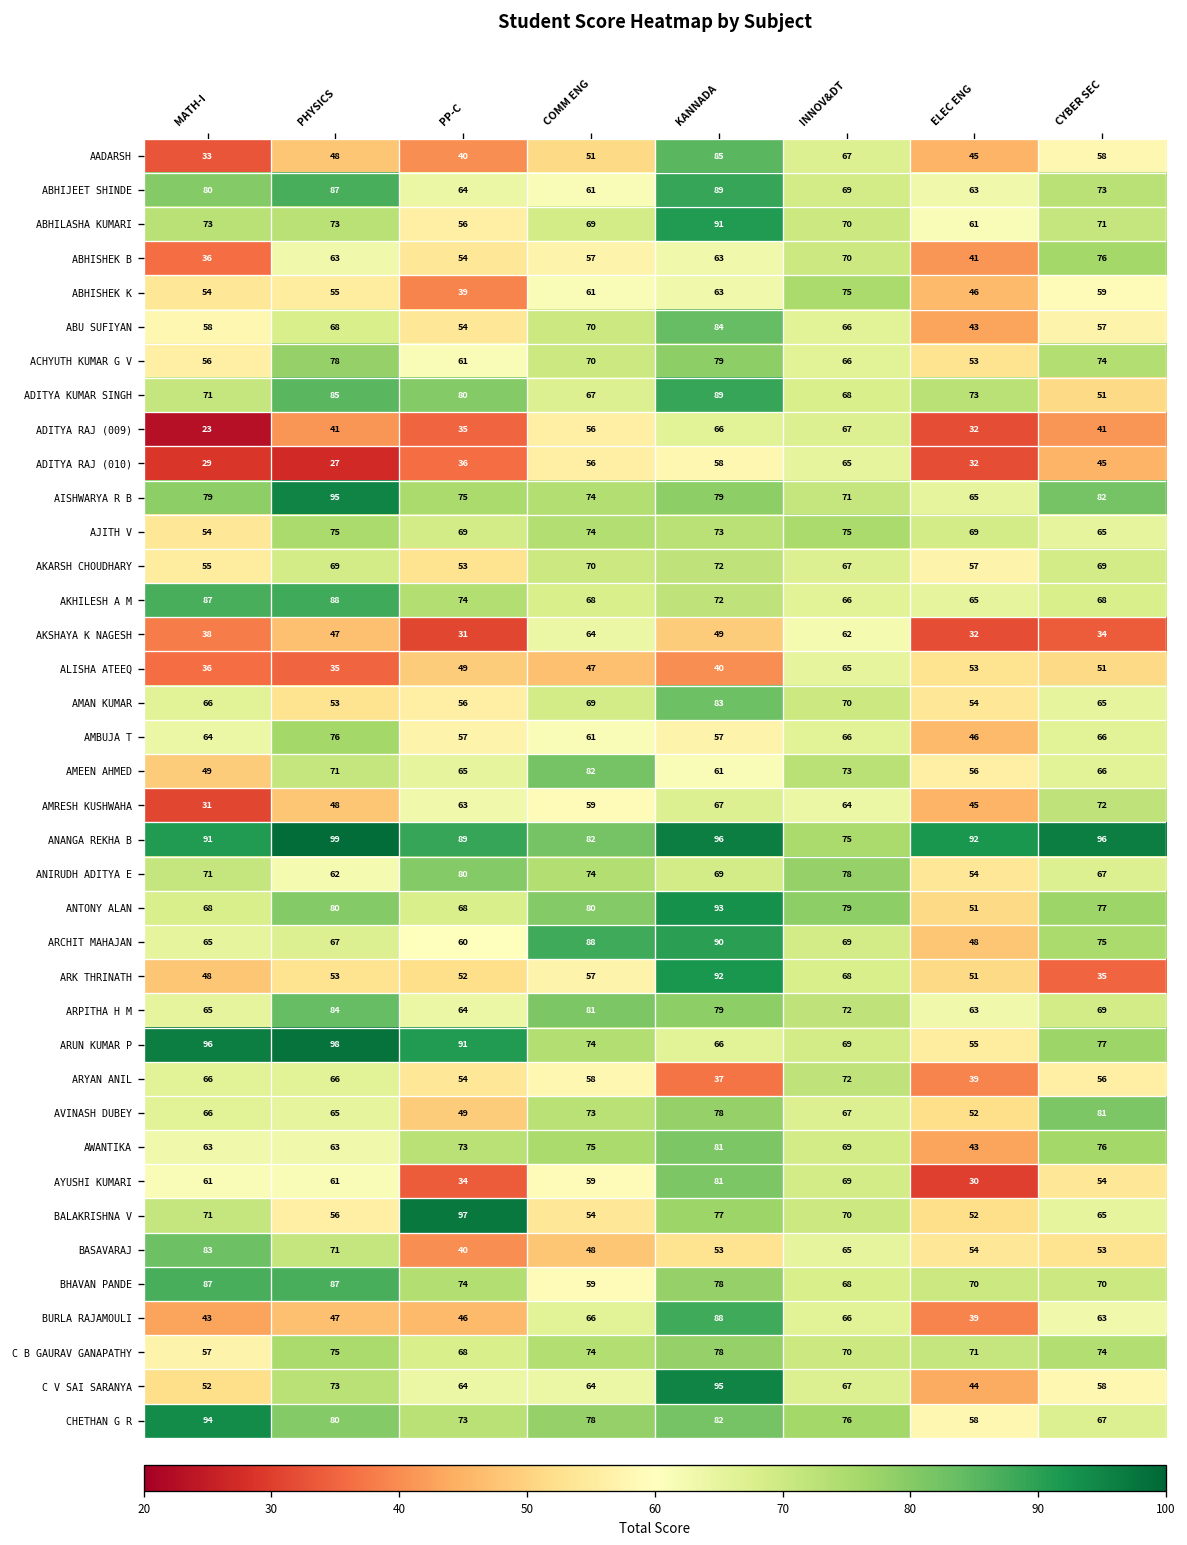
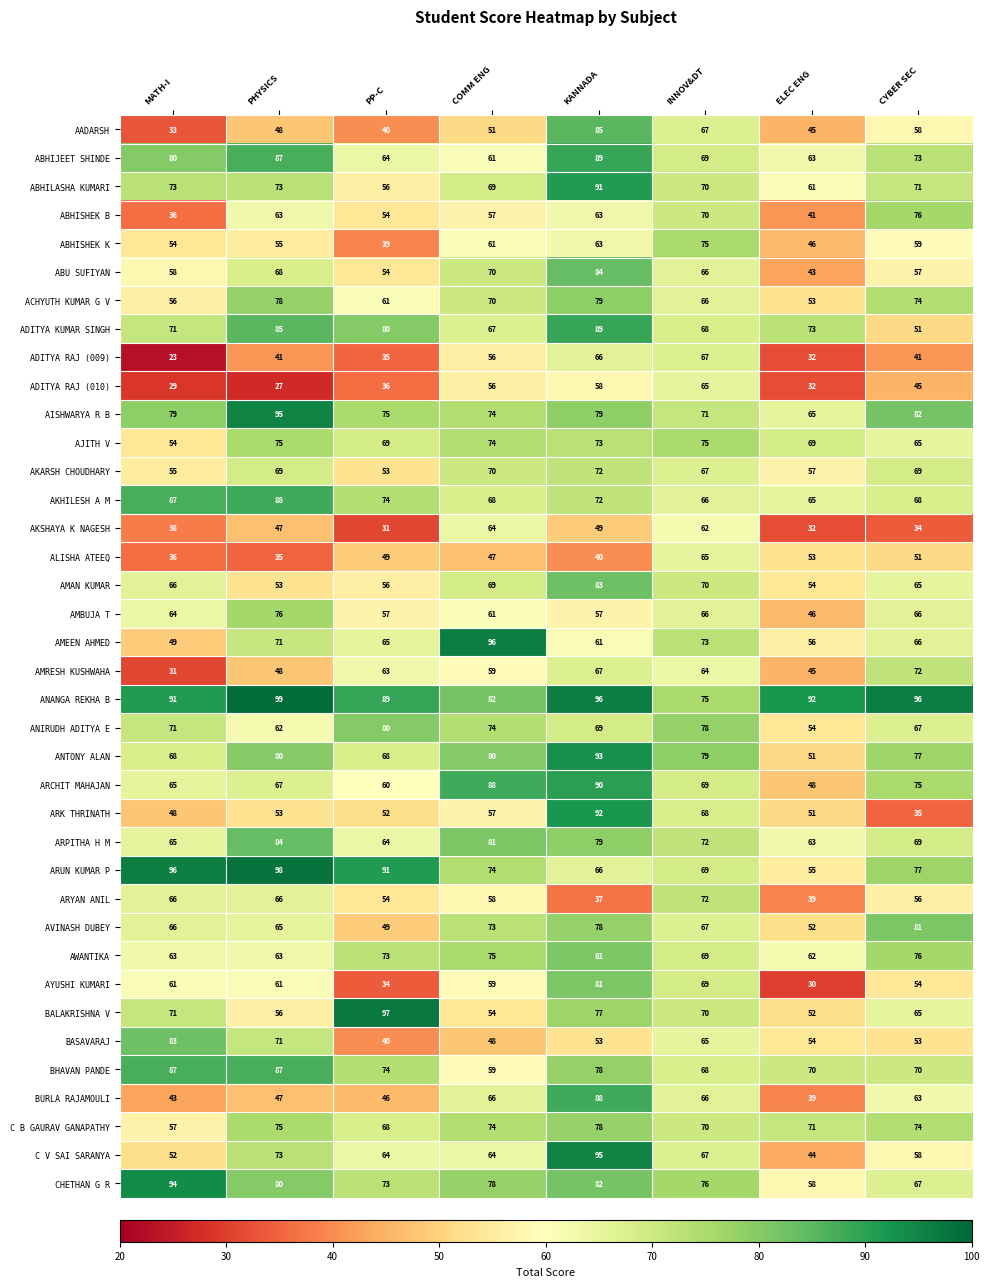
AMEEN AHMED, COMM ENG: 82 -> 96
AWANTIKA, ELEC ENG: 43 -> 62
